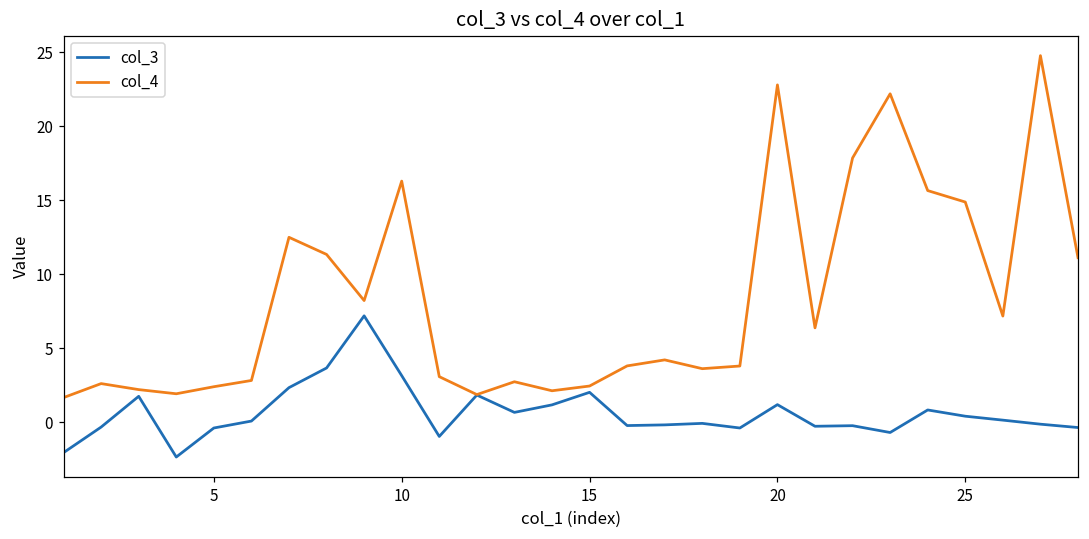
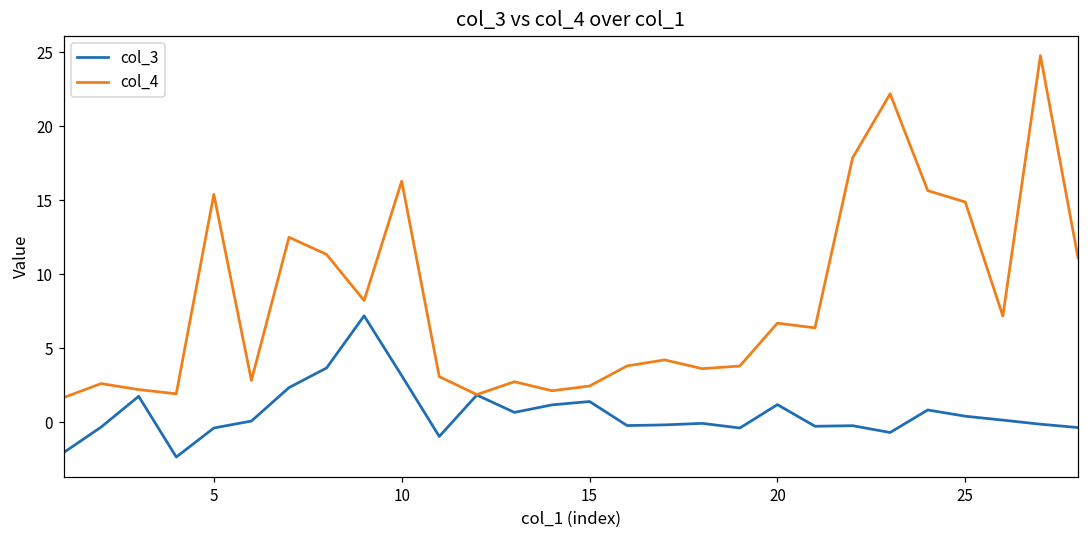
col_4, 5: 2.4 -> 15.4
col_3, 15: 2.0 -> 1.4
col_4, 20: 22.8 -> 6.7
